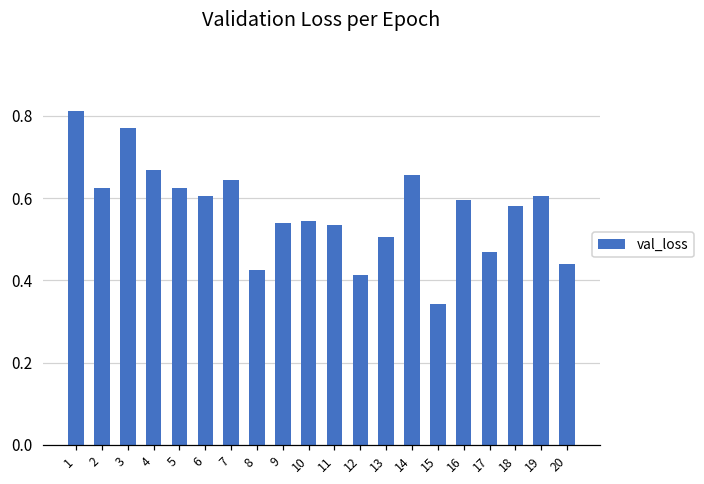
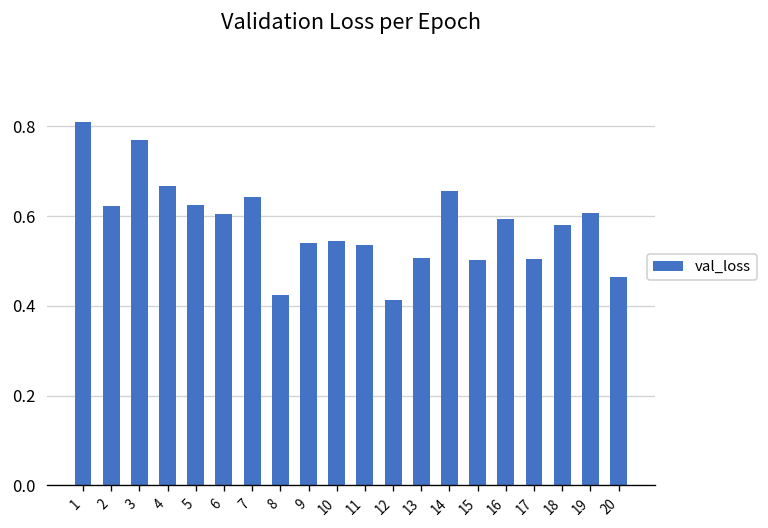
15: 0.34 -> 0.50
17: 0.47 -> 0.50
20: 0.44 -> 0.46
